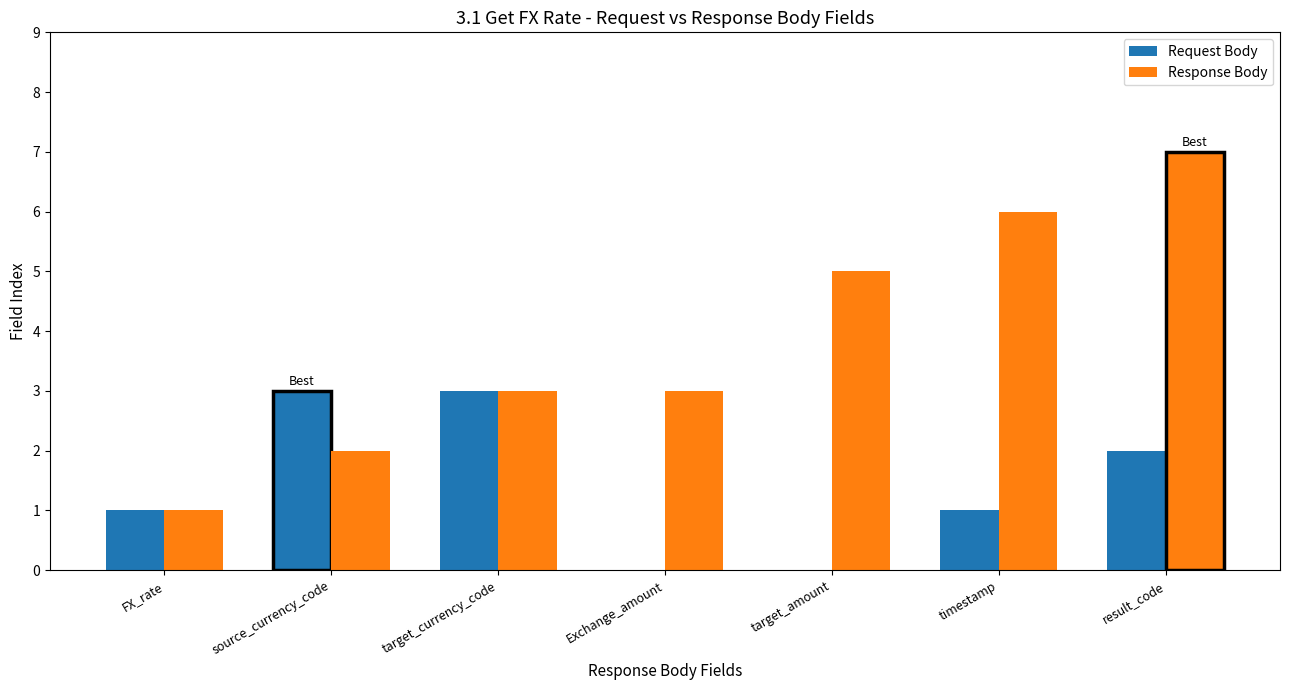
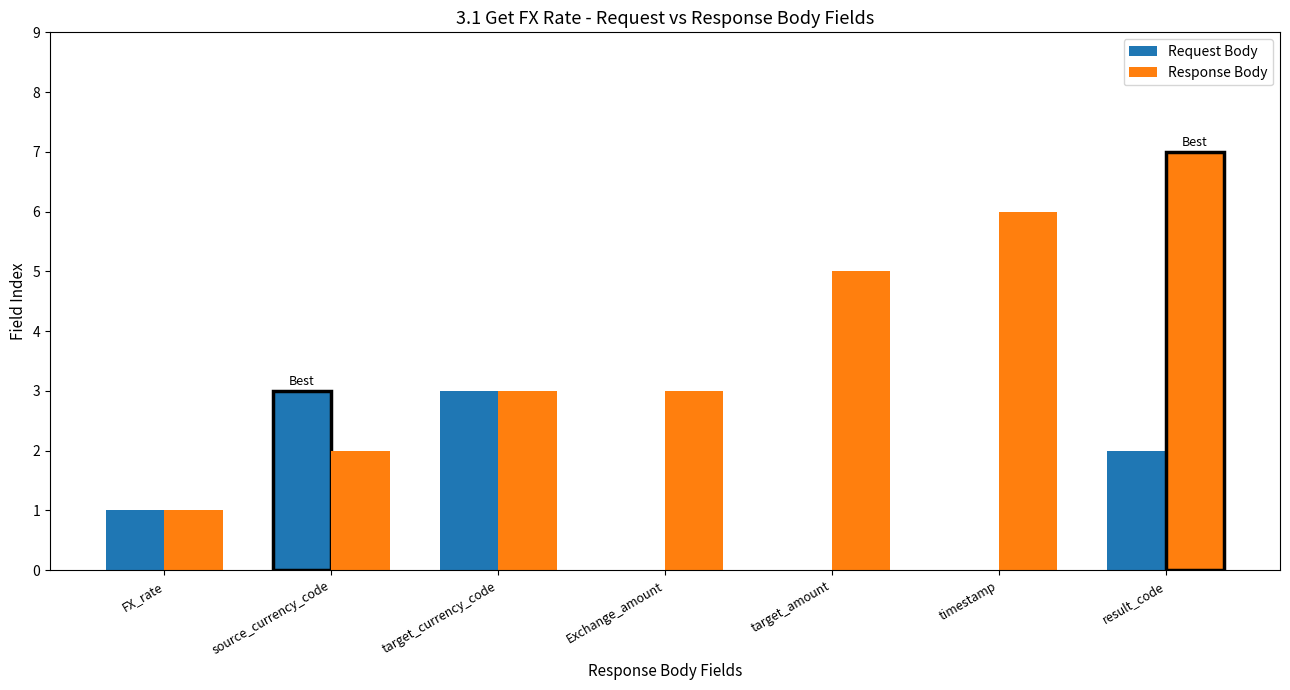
Request Body, timestamp: 1 -> 0
